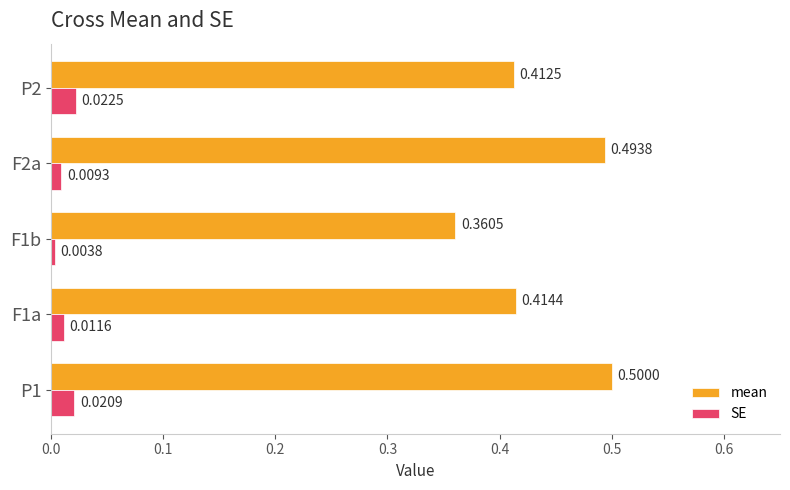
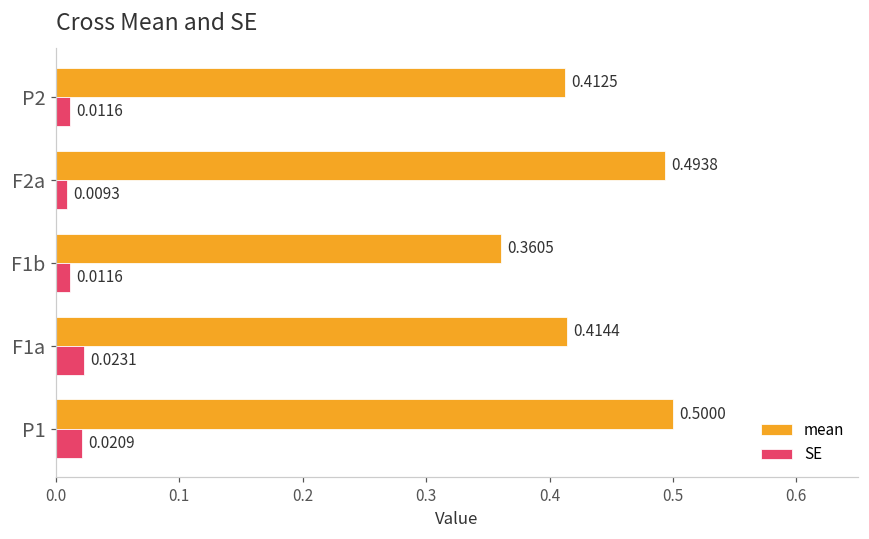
SE, P2: 0.0225 -> 0.0116
SE, F1b: 0.0038 -> 0.0116
SE, F1a: 0.0116 -> 0.0231
